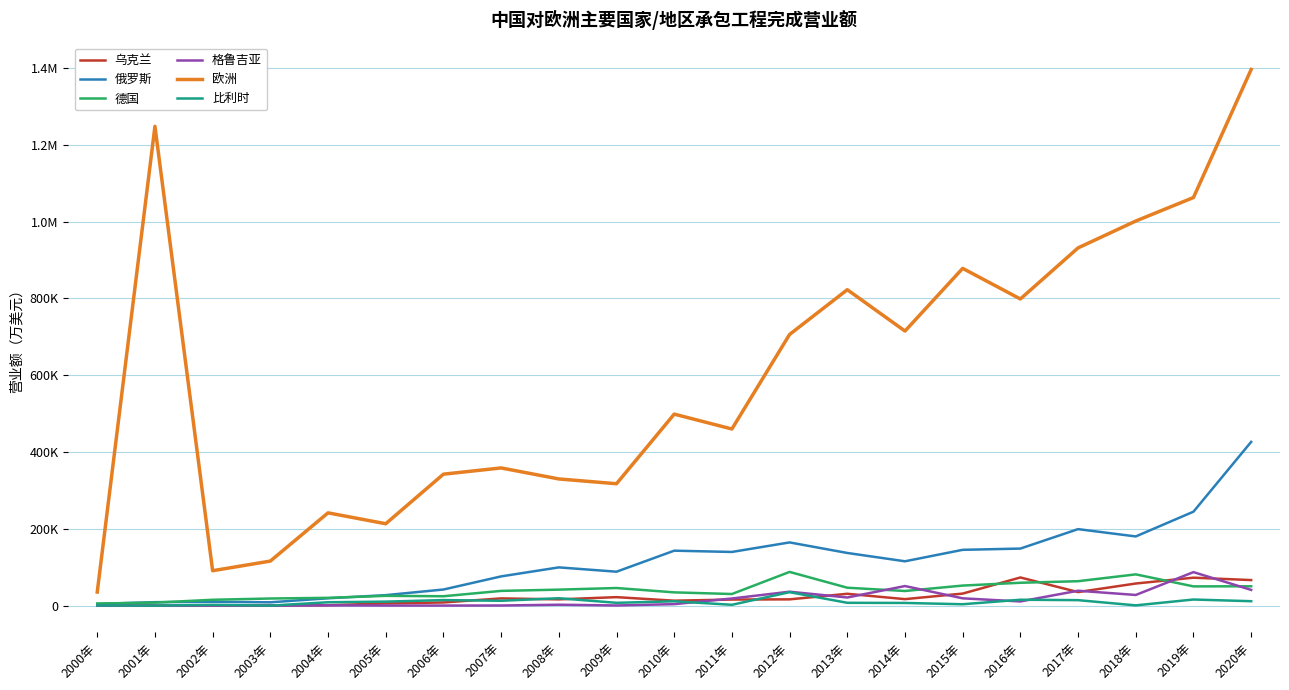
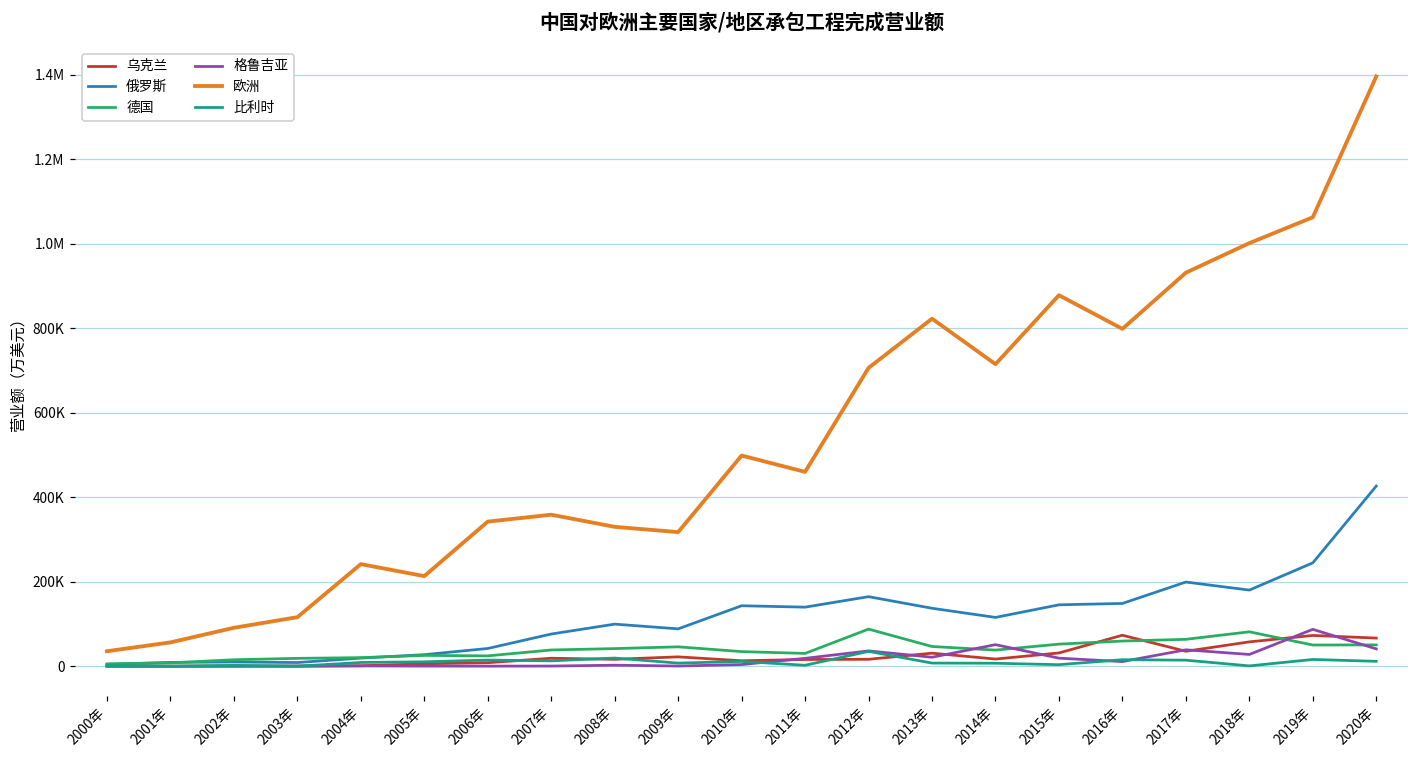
欧洲, 2001年: 1250000 -> 60000
